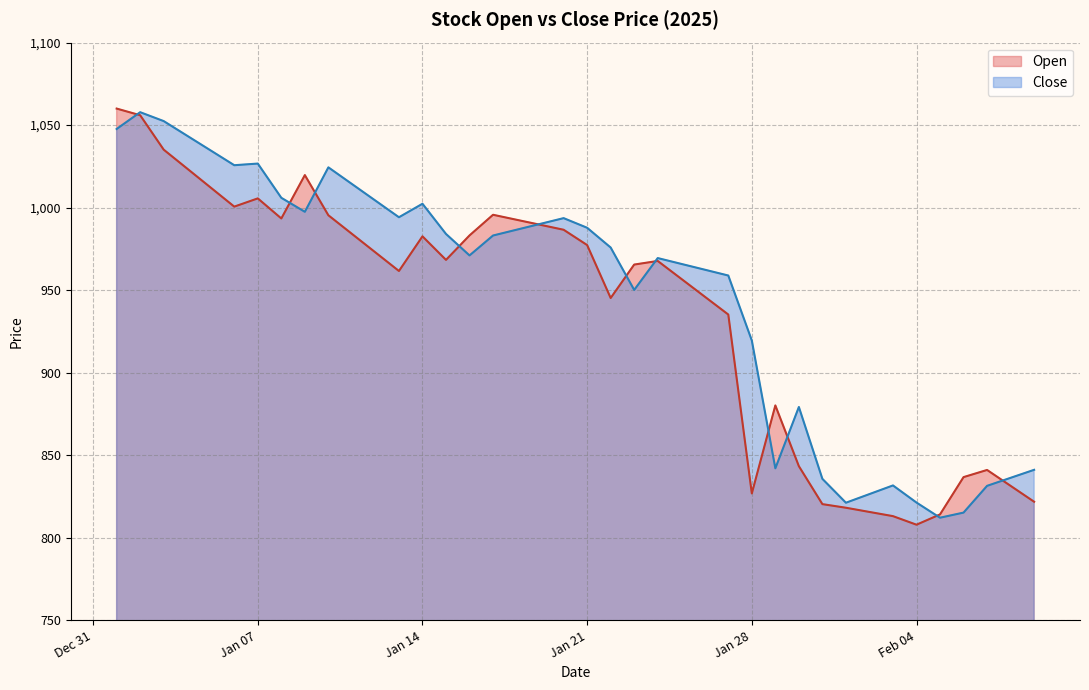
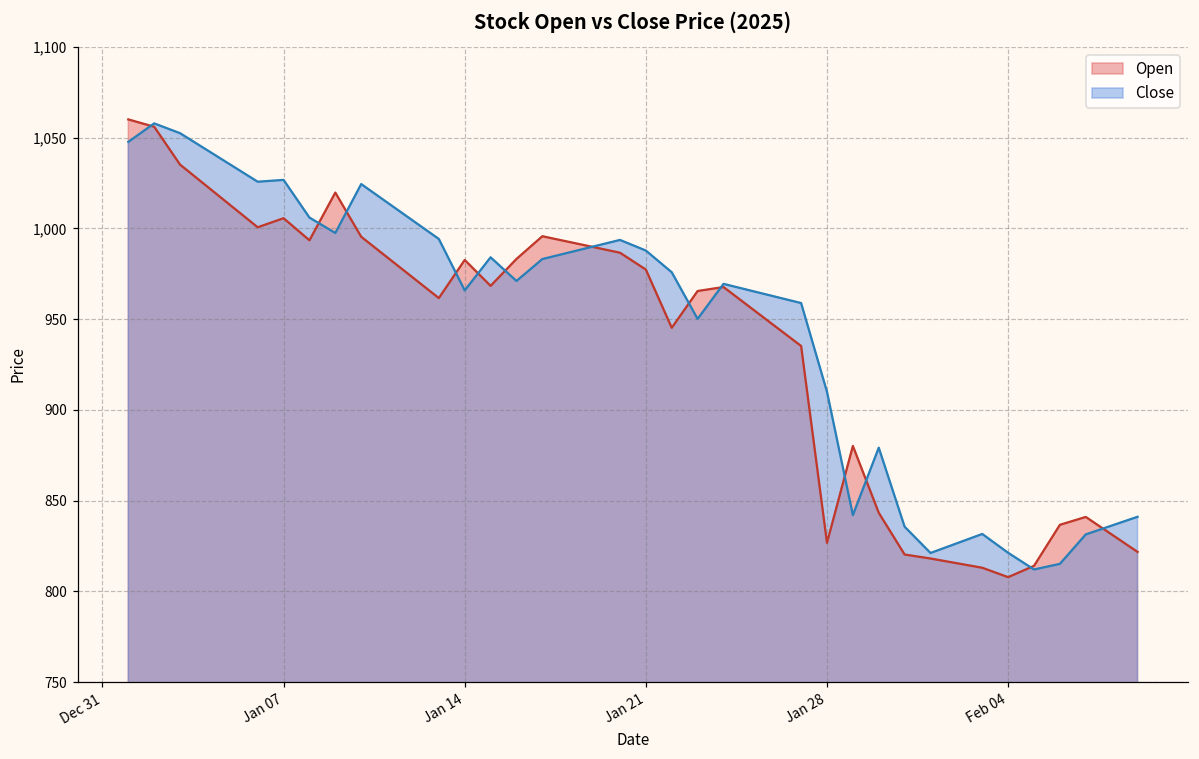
Close, Jan 14: 1,002 -> 966
Close, Jan 28: 919 -> 910
